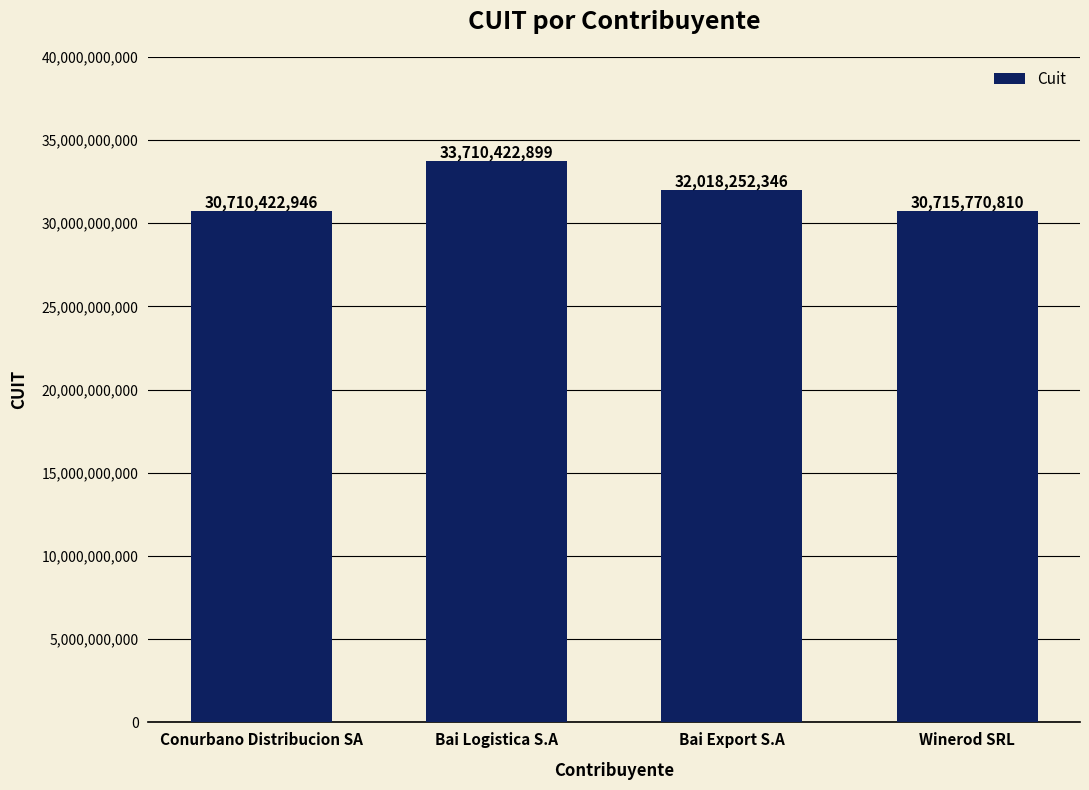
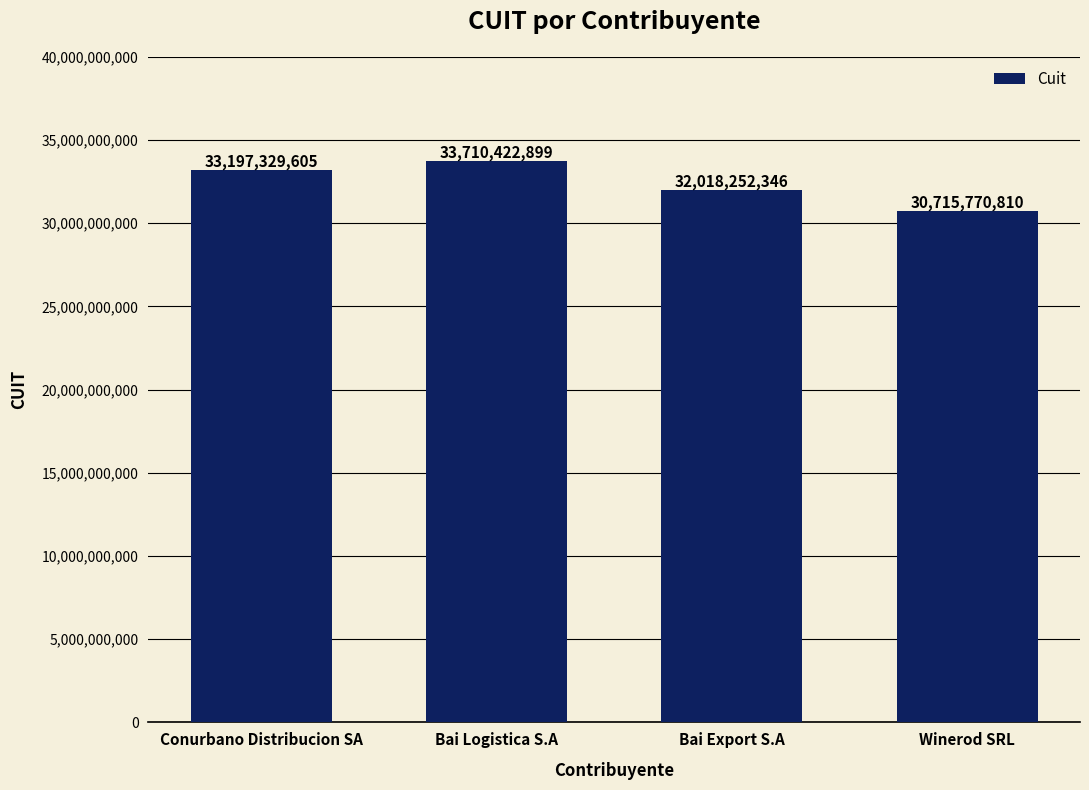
Conurbano Distribucion SA: 30,710,422,946 -> 33,197,329,605
